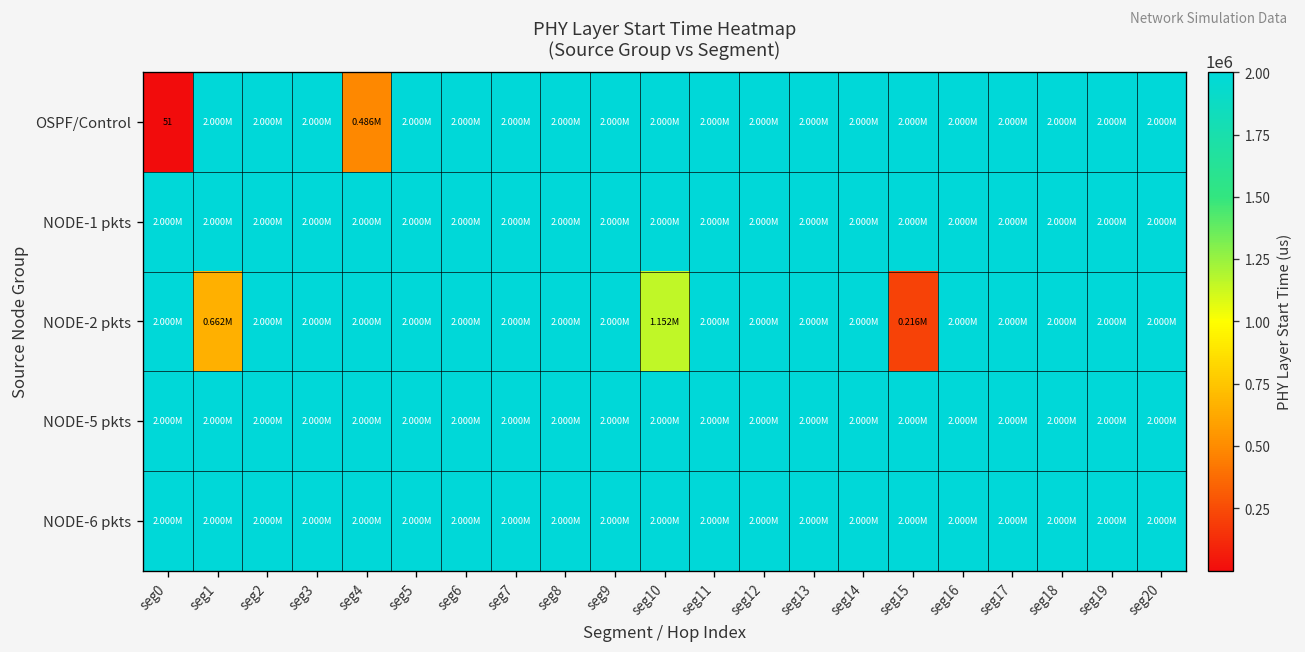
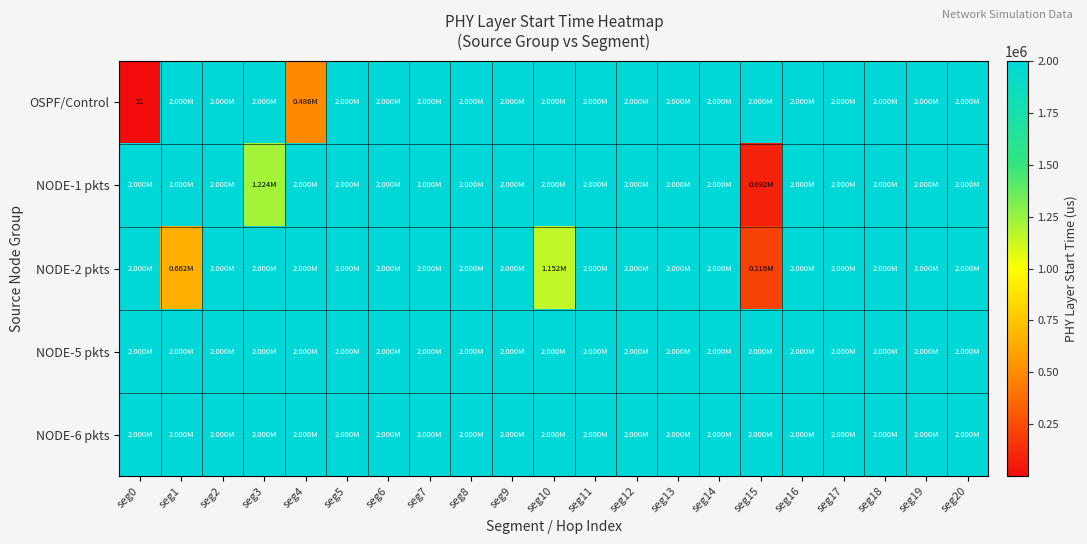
NODE-1 pkts, seg3: 2.000M -> 1.224M
NODE-1 pkts, seg15: 2.000M -> 0.092M
